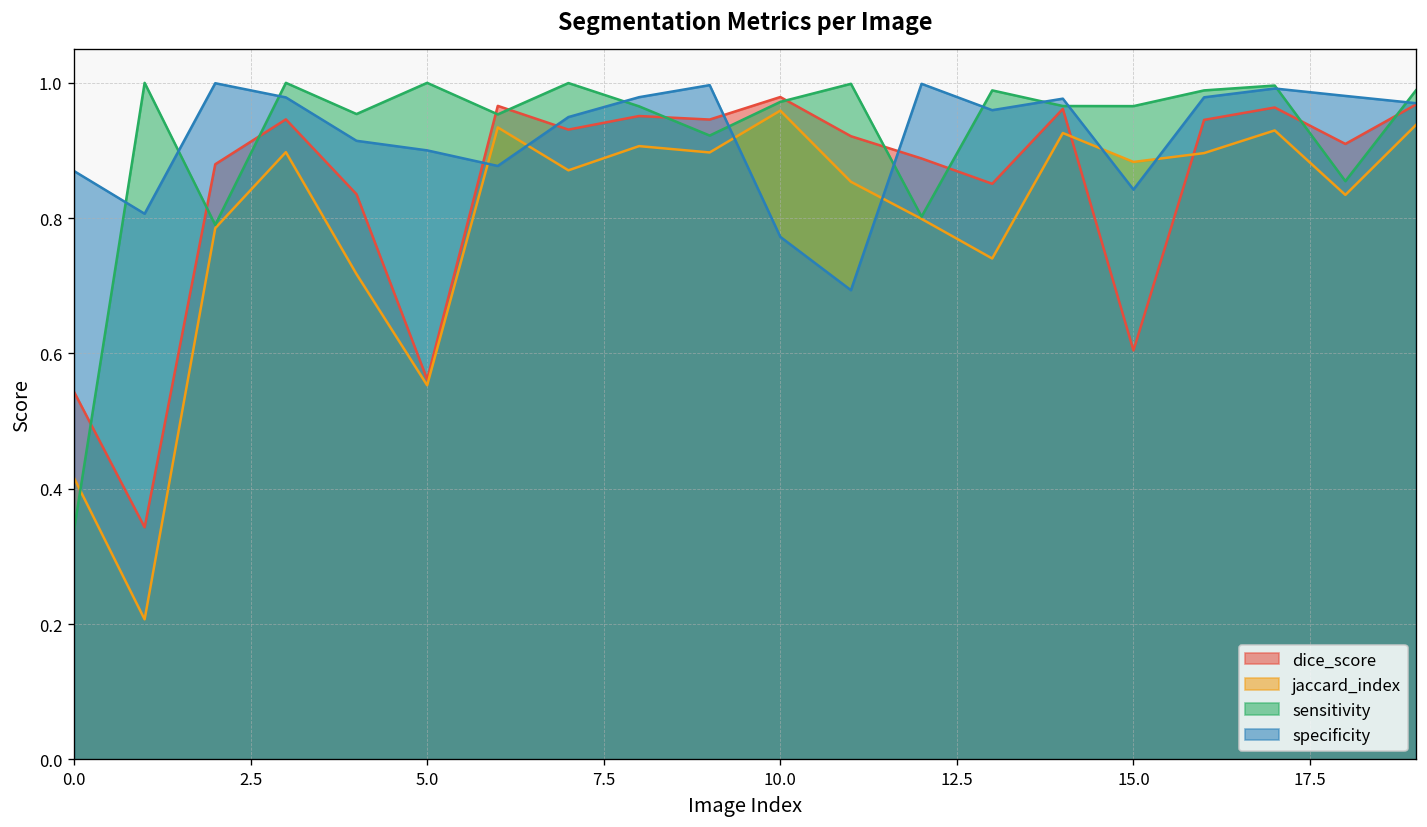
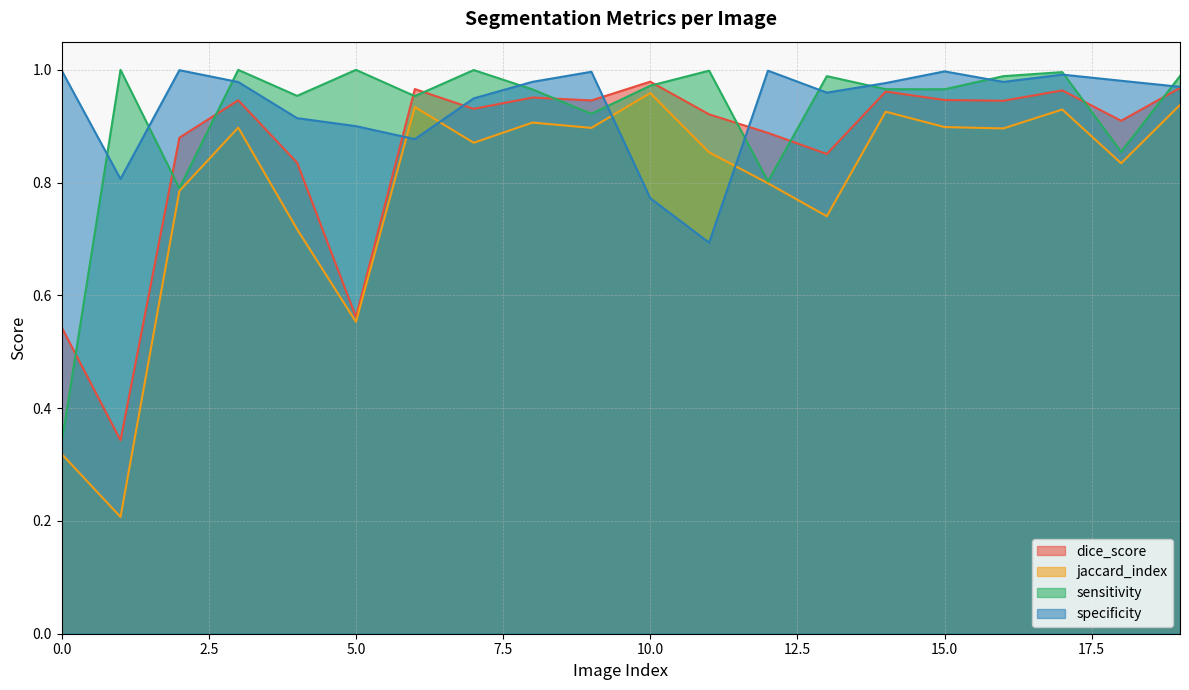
jaccard_index, 0.0: 0.42 -> 0.32
specificity, 0.0: 0.87 -> 1.00
dice_score, 15.0: 0.60 -> 0.95
jaccard_index, 15.0: 0.88 -> 0.90
specificity, 15.0: 0.84 -> 1.00
